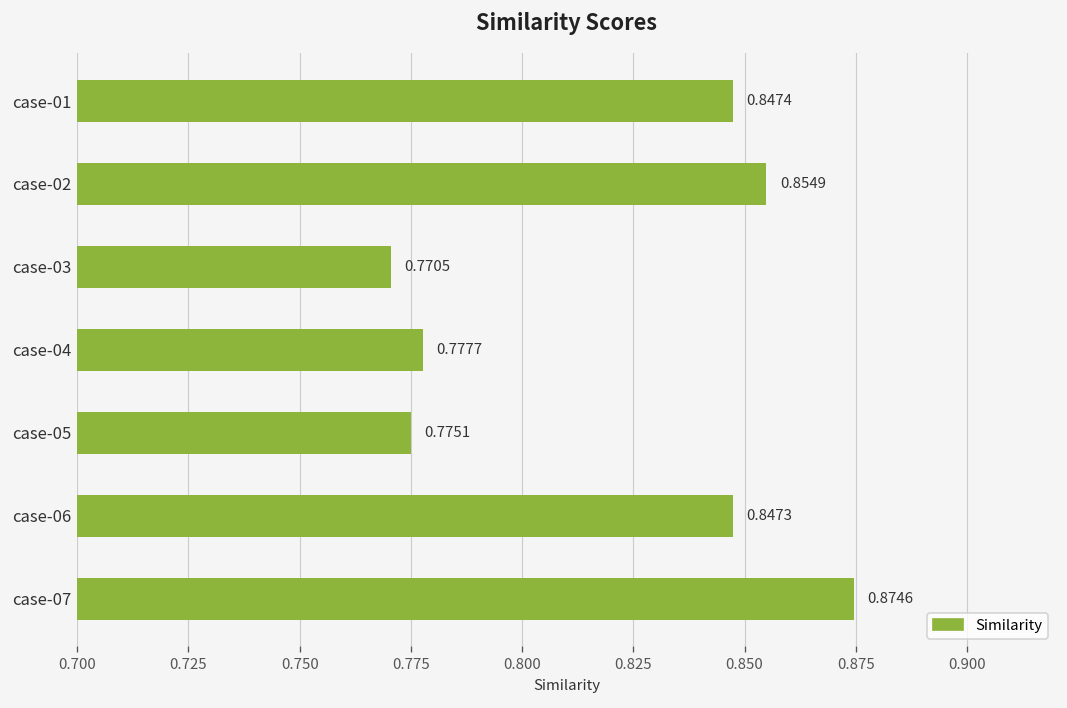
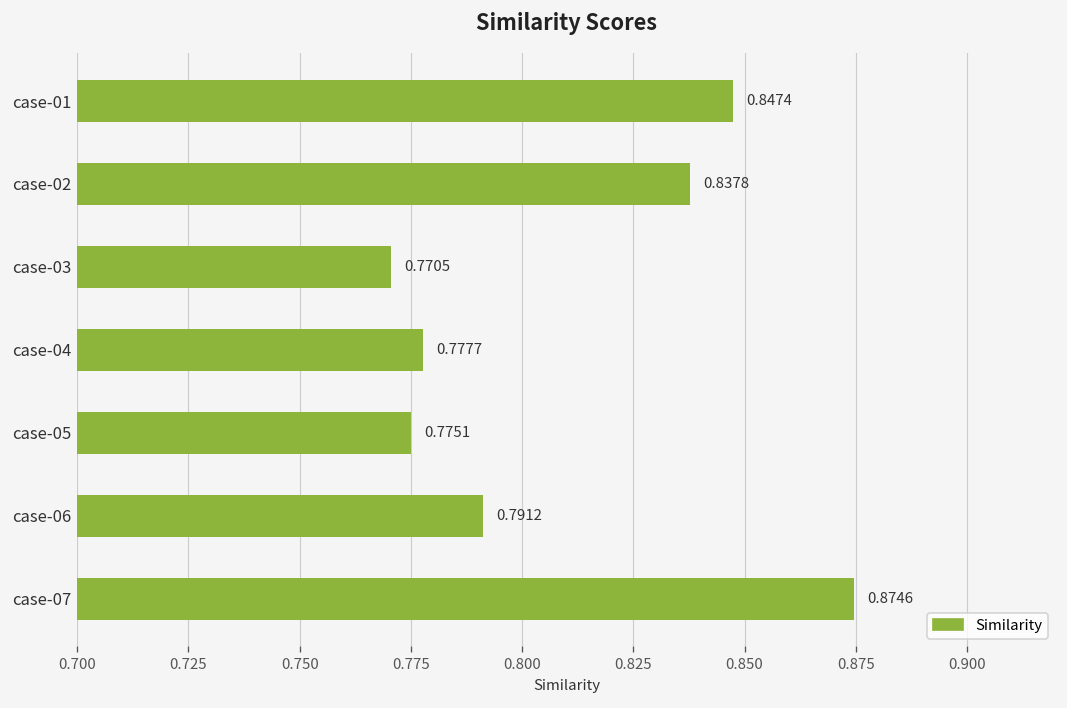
case-02: 0.8549 -> 0.8378
case-06: 0.8473 -> 0.7912
